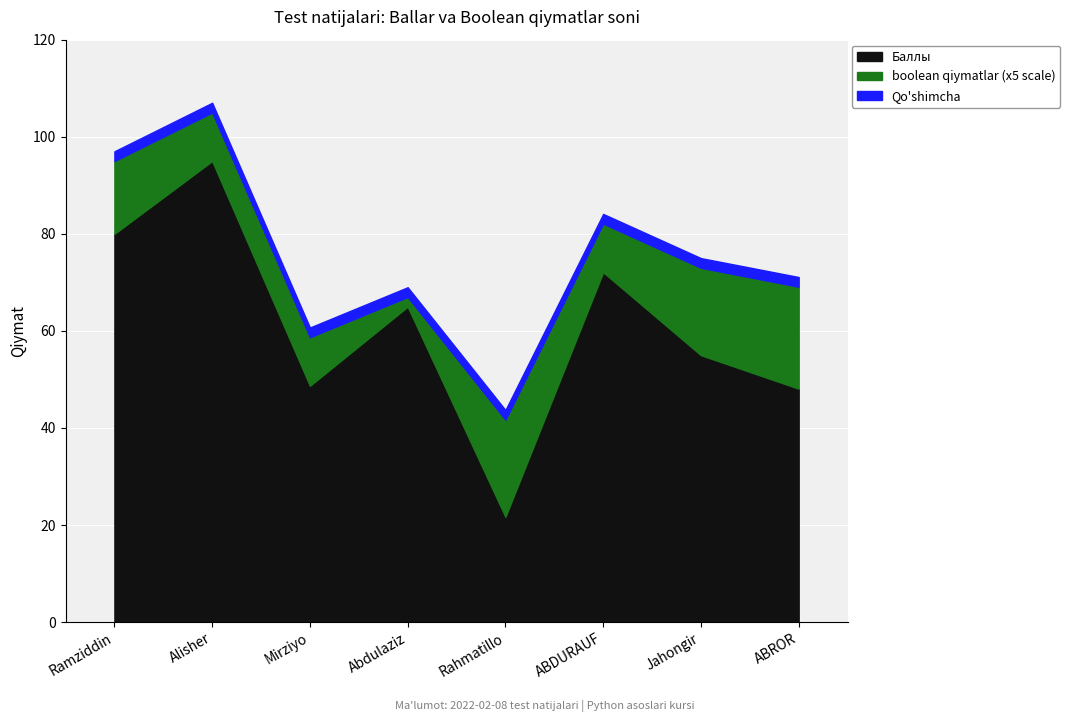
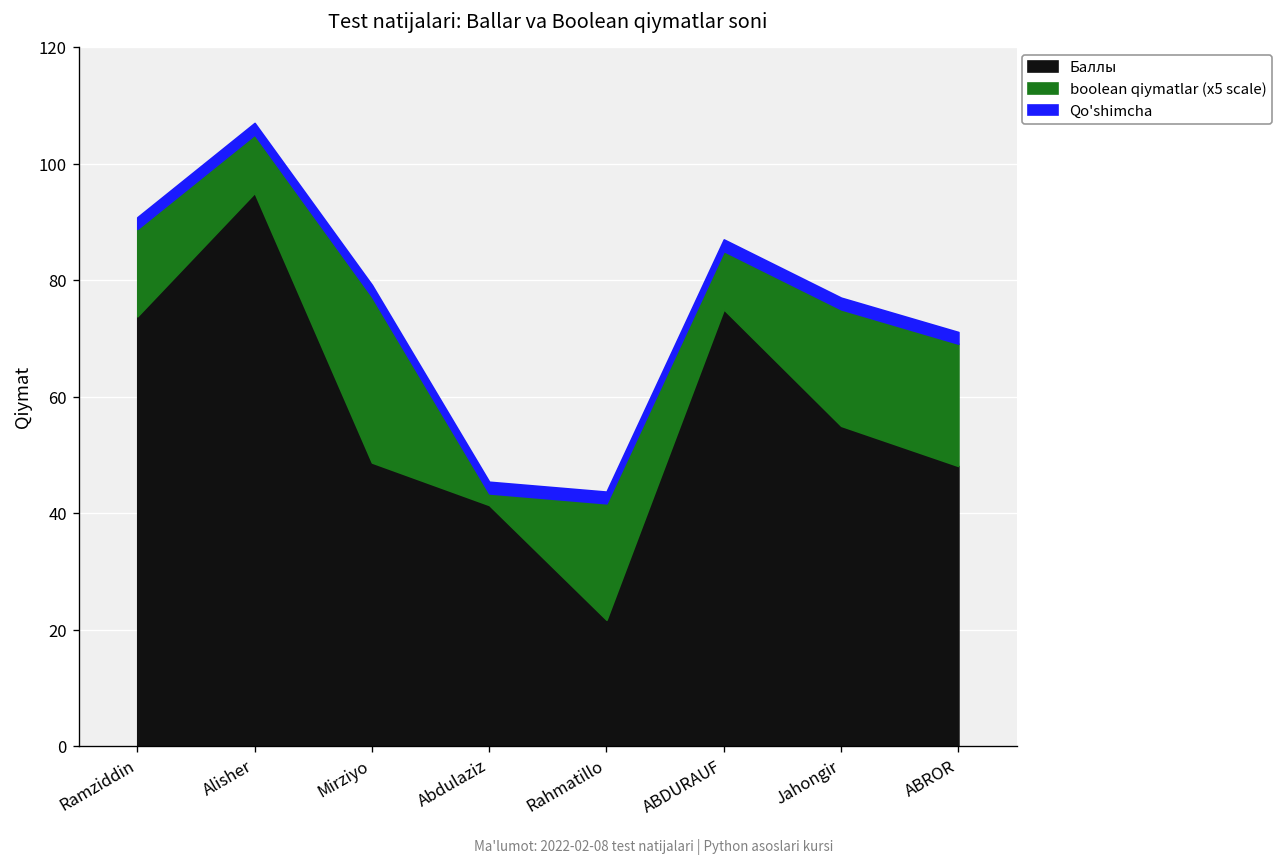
Баллы, Ramziddin: 80 -> 74
boolean qiymatlar (x5 scale), Mirziyo: 10 -> 29
Баллы, Abdulaziz: 65 -> 41
Баллы, ABDURAUF: 72 -> 75
boolean qiymatlar (x5 scale), Jahongir: 18 -> 20
